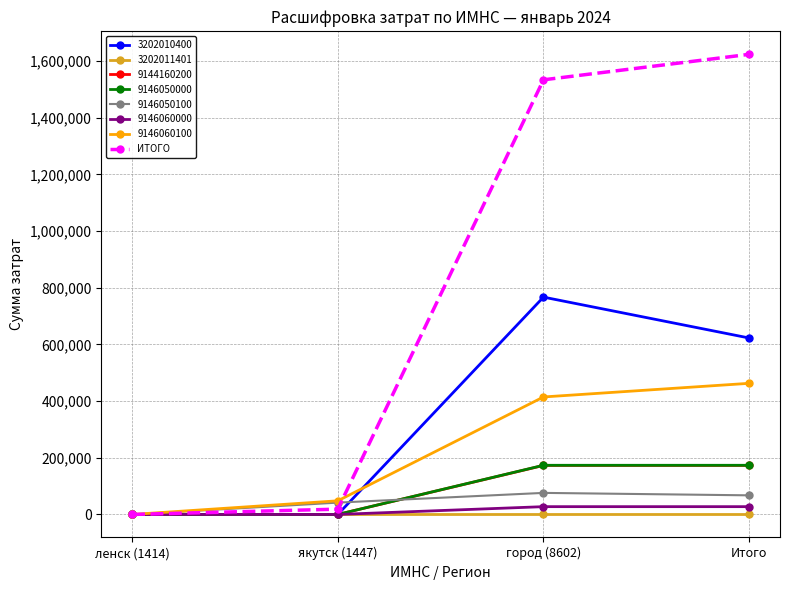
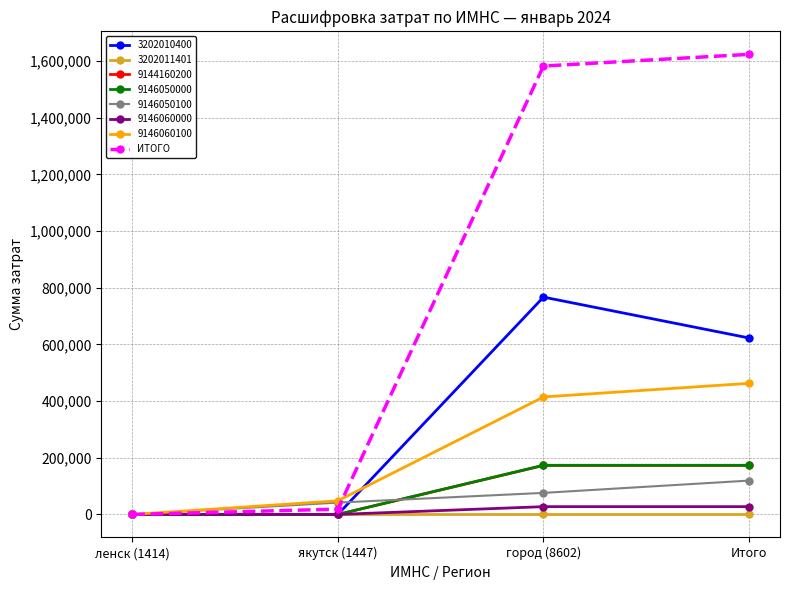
ИТОГО, город (8602): 1,530,000 -> 1,580,000
9146050100, Итого: 70,000 -> 120,000
